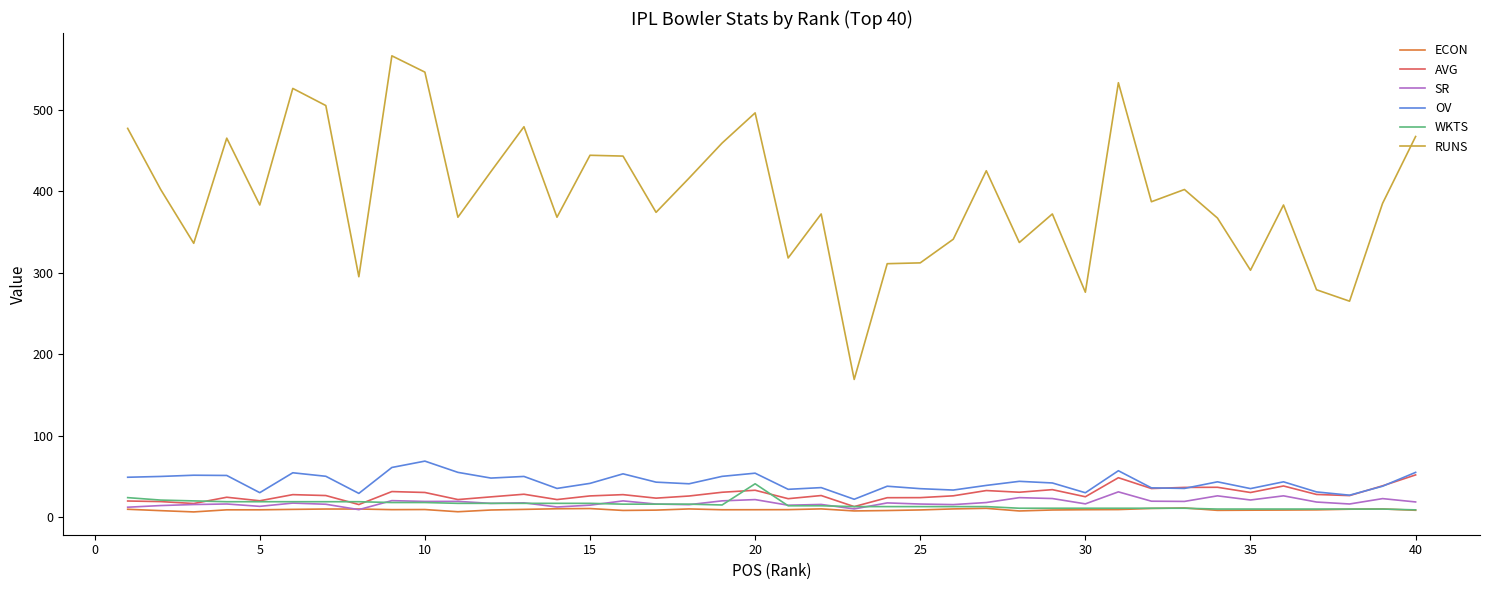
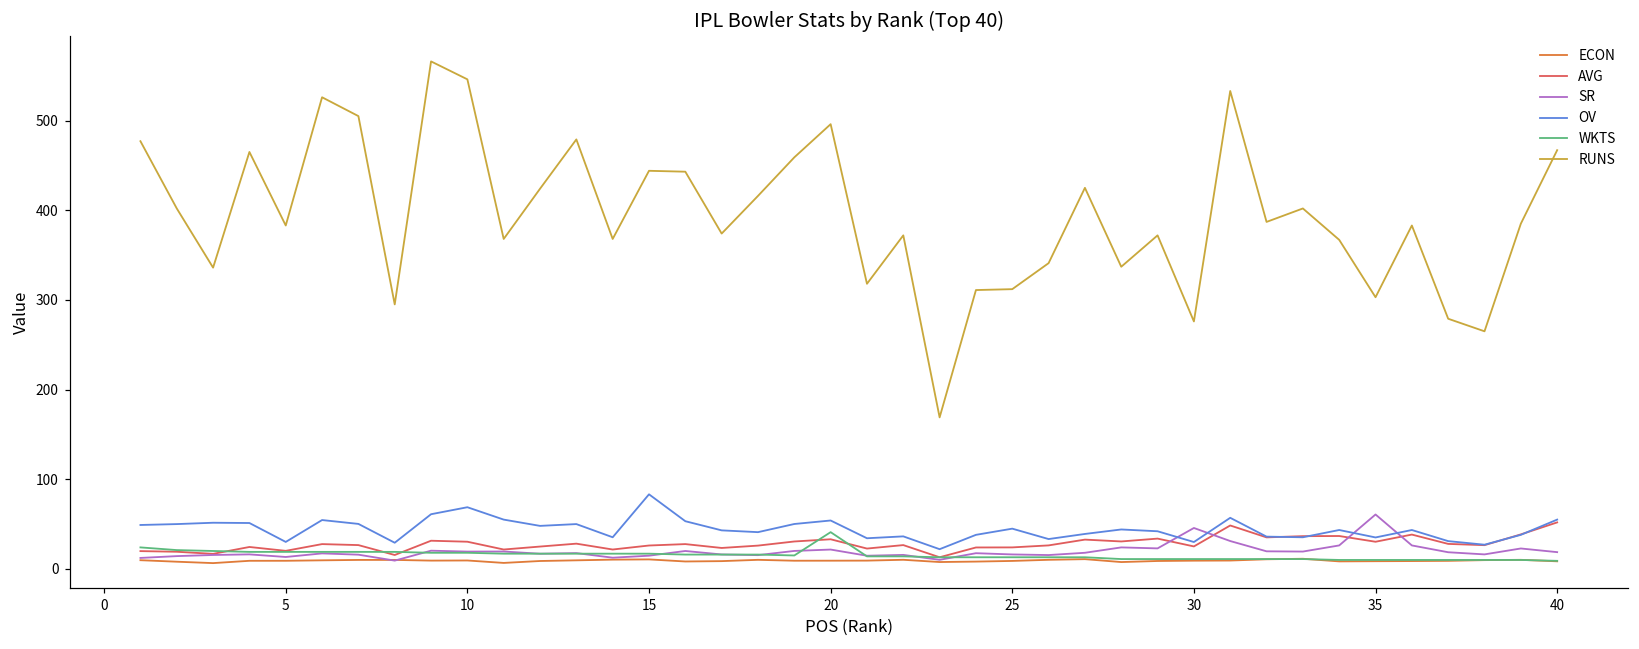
OV, 15: 40 -> 80
OV, 25: 35 -> 45
SR, 30: 20 -> 50
SR, 35: 20 -> 60
